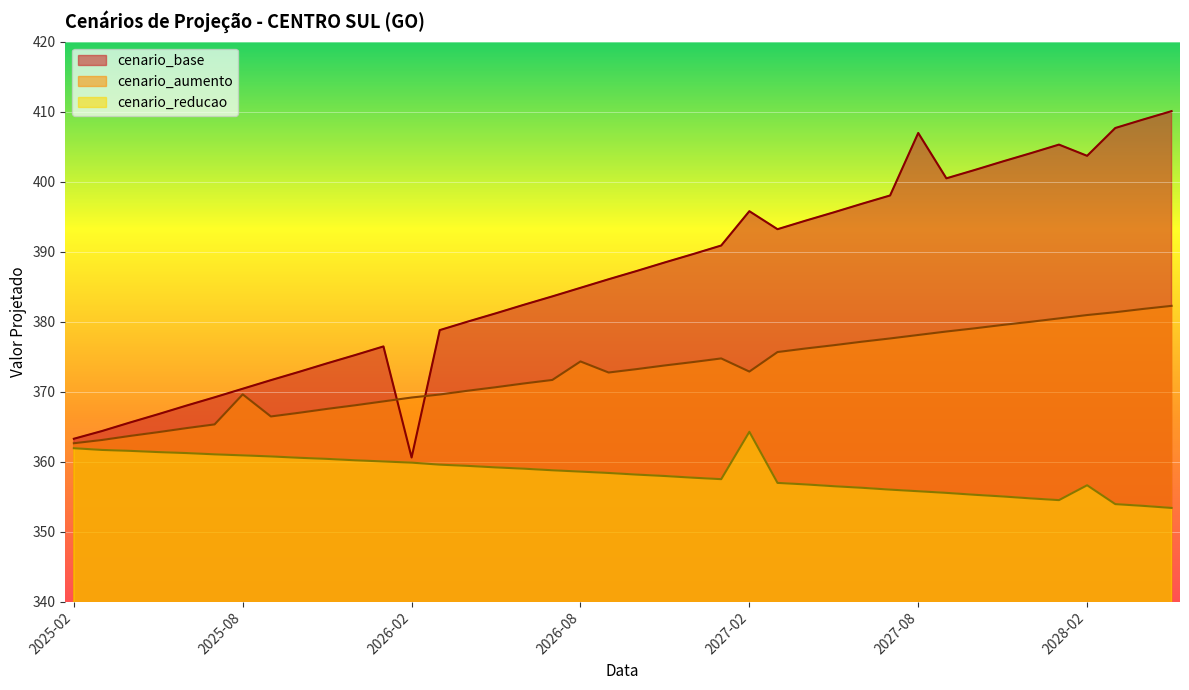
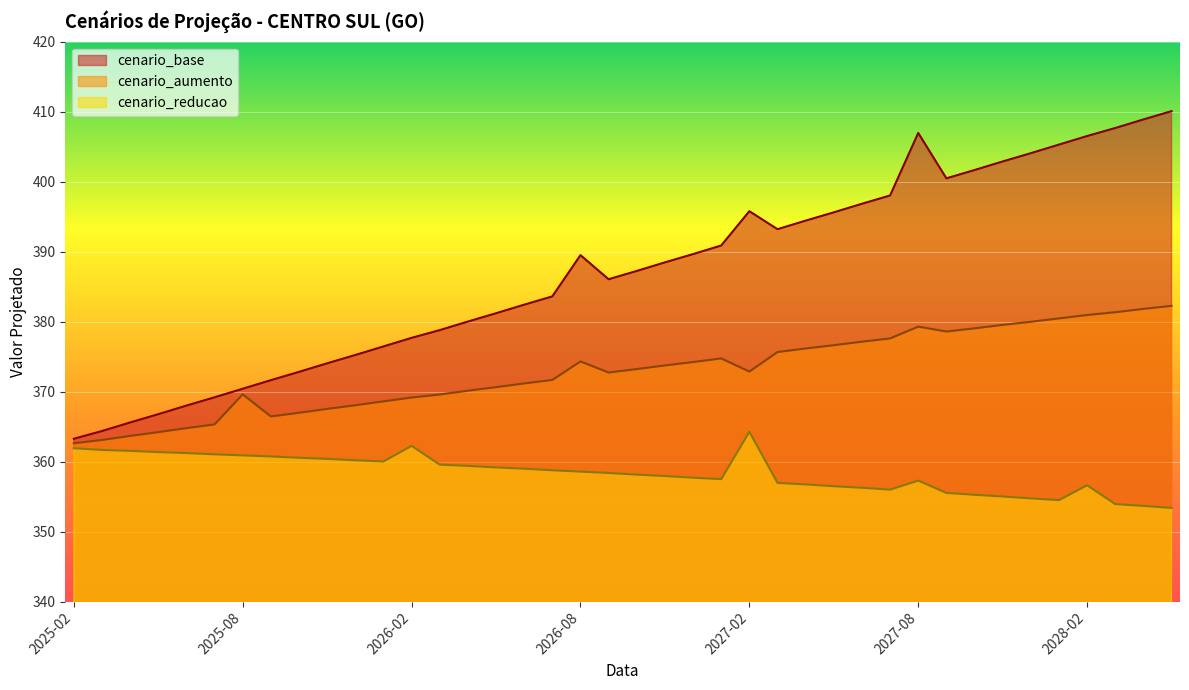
cenario_base, 2026-02: 361 -> 378
cenario_reducao, 2026-02: 360 -> 362
cenario_base, 2026-08: 385 -> 389
cenario_aumento, 2027-08: 378 -> 379
cenario_reducao, 2027-08: 356 -> 357
cenario_base, 2028-02: 404 -> 407
